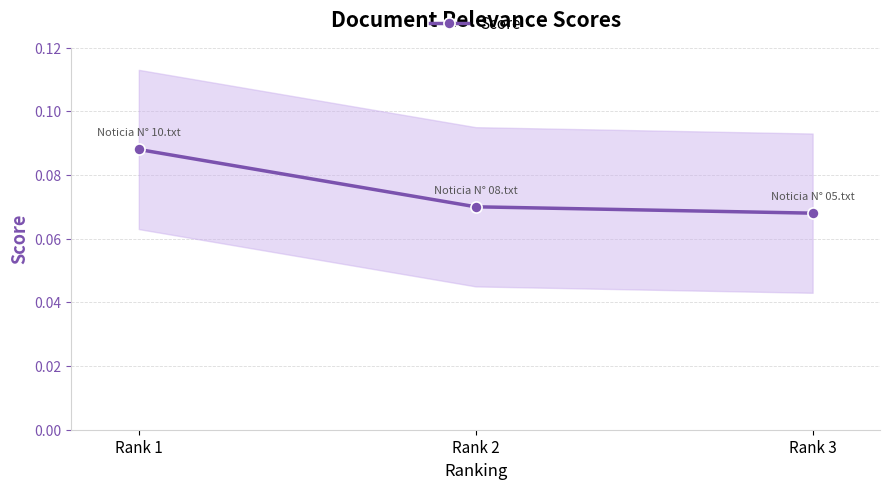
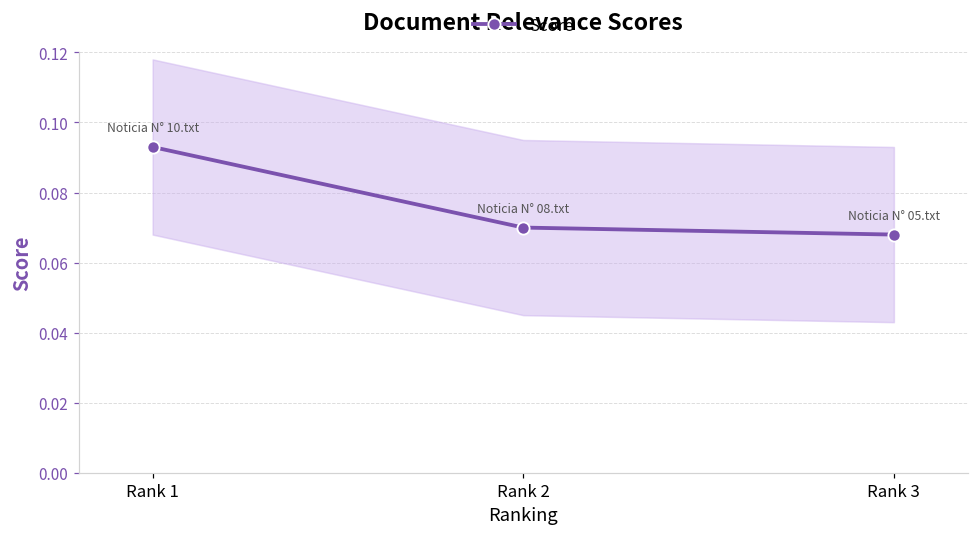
Score, Rank 1: 0.088 -> 0.093
